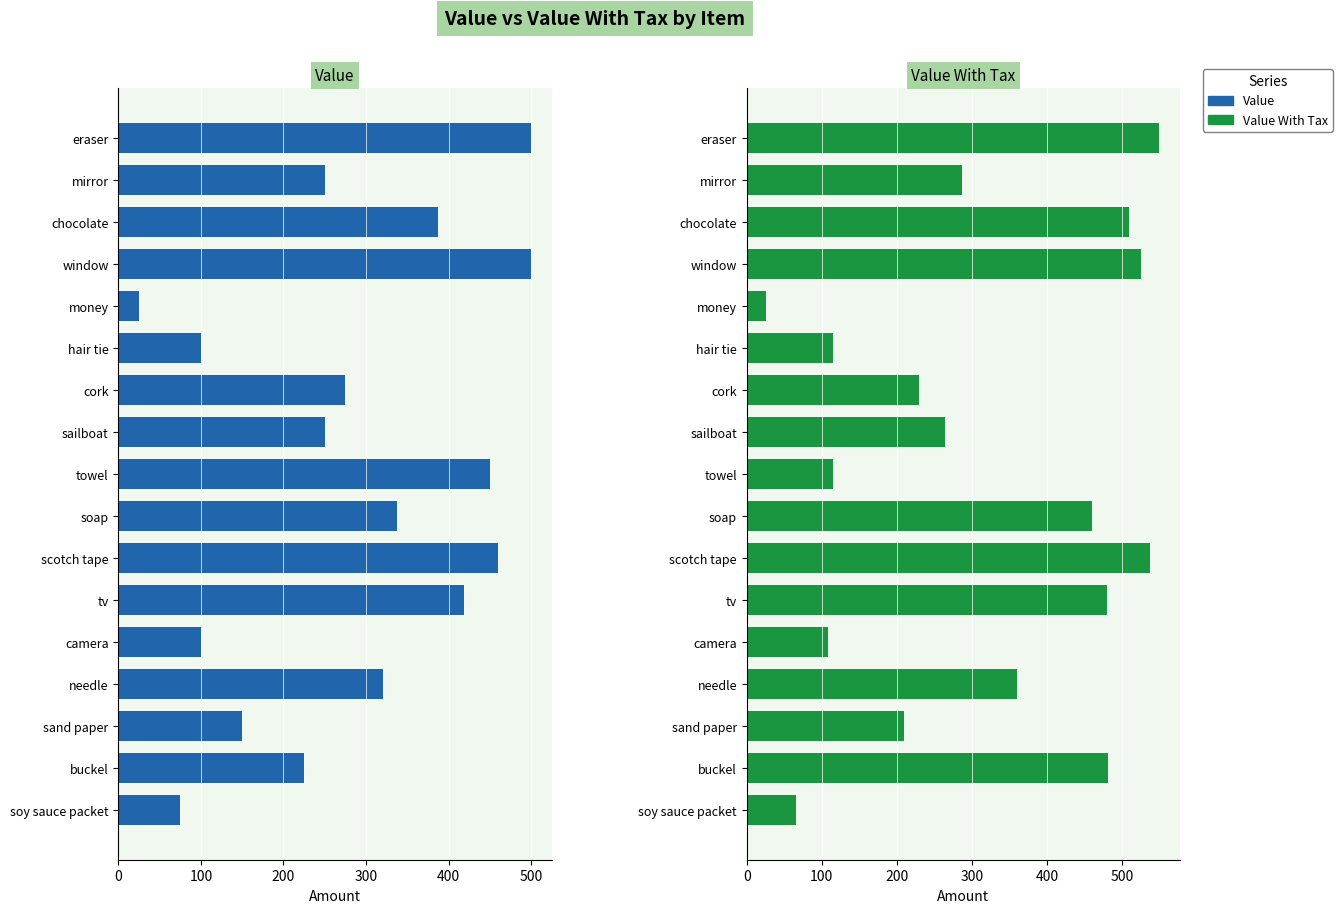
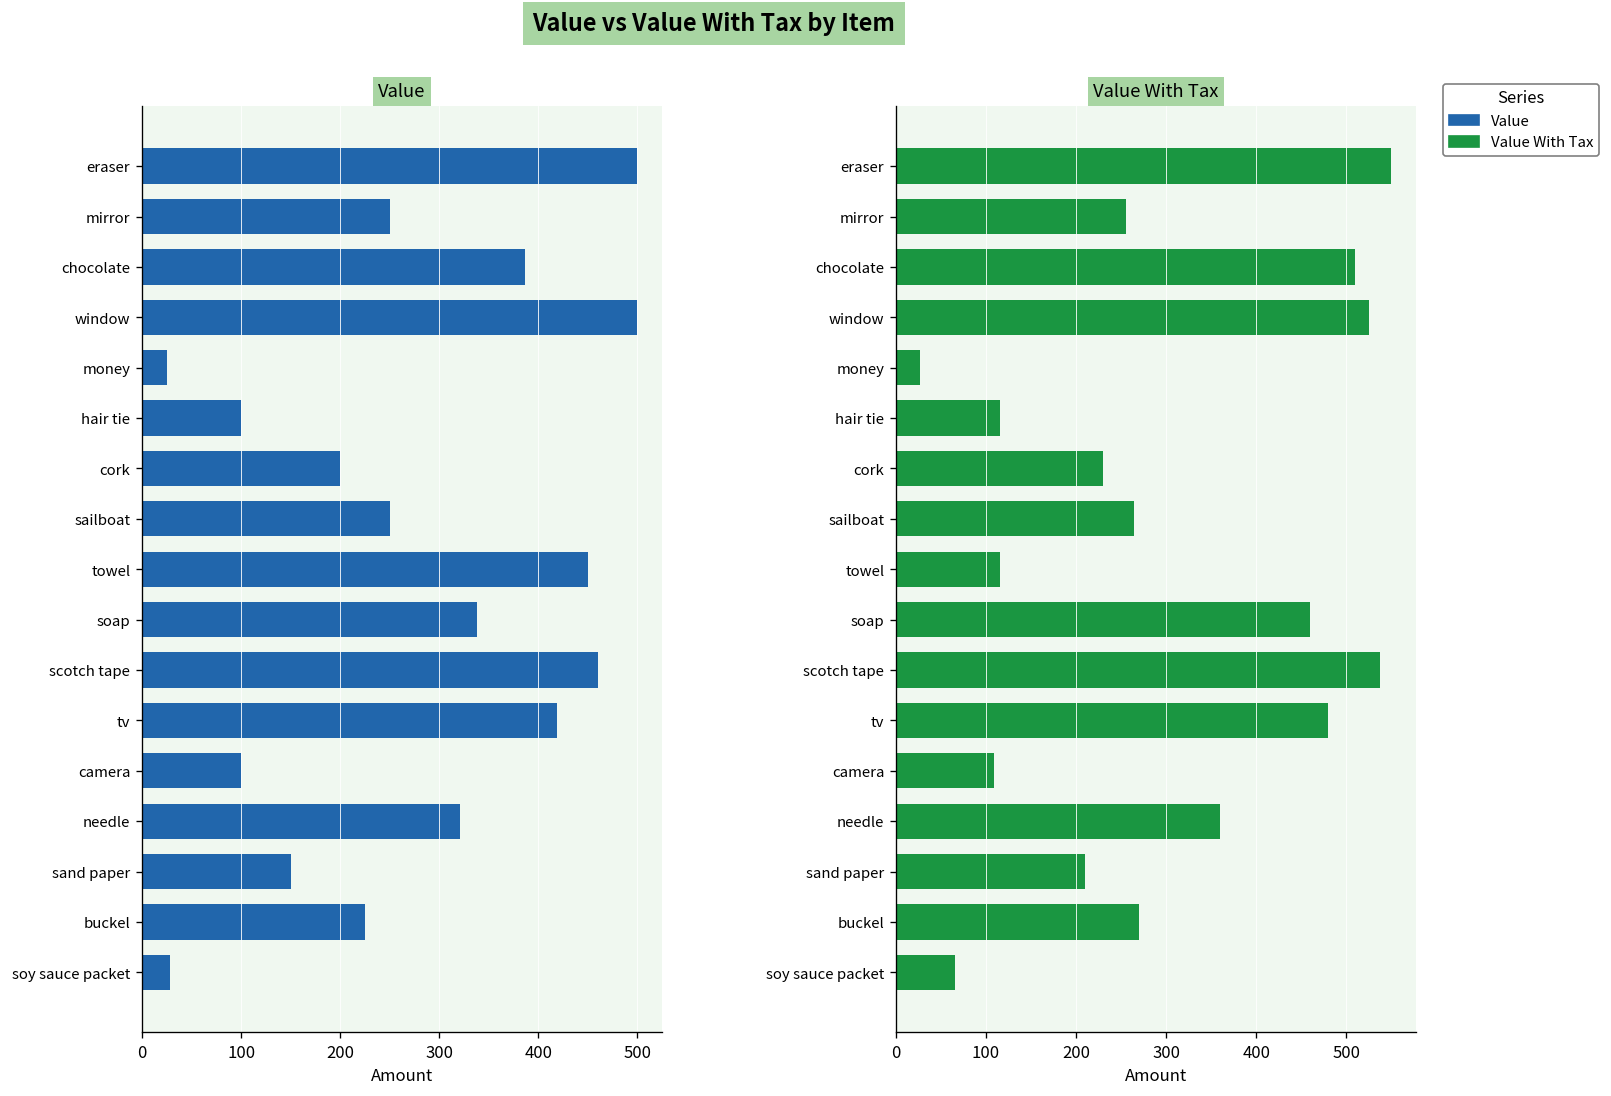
Value, cork: 280 -> 200
Value, soy sauce packet: 80 -> 30
Value With Tax, mirror: 290 -> 260
Value With Tax, buckel: 480 -> 270
